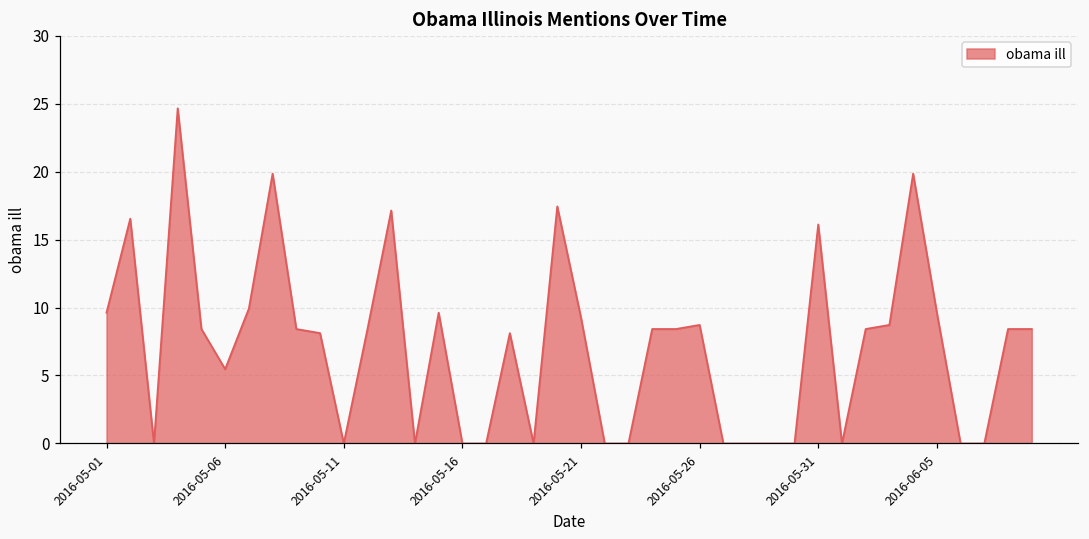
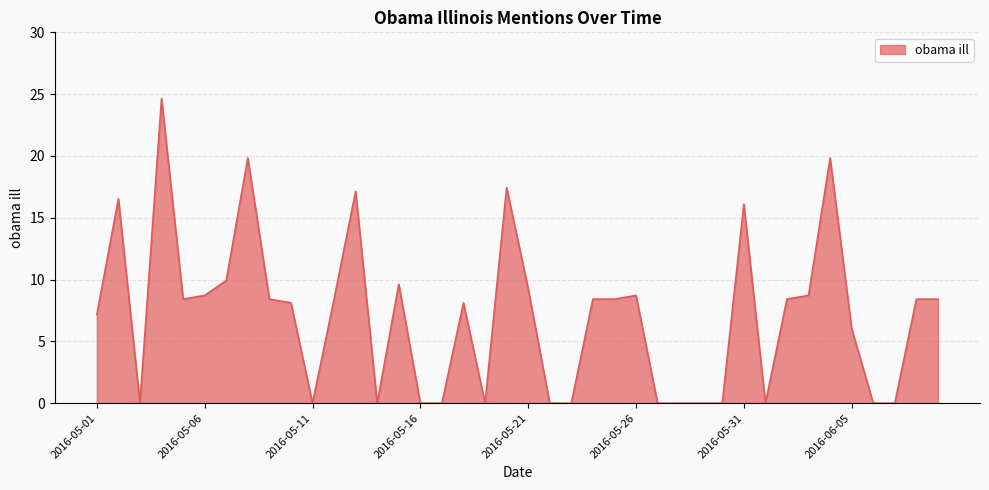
2016-05-01: 9.6 -> 7.2
2016-05-06: 5.5 -> 8.7
2016-06-05: 9.6 -> 6.0
